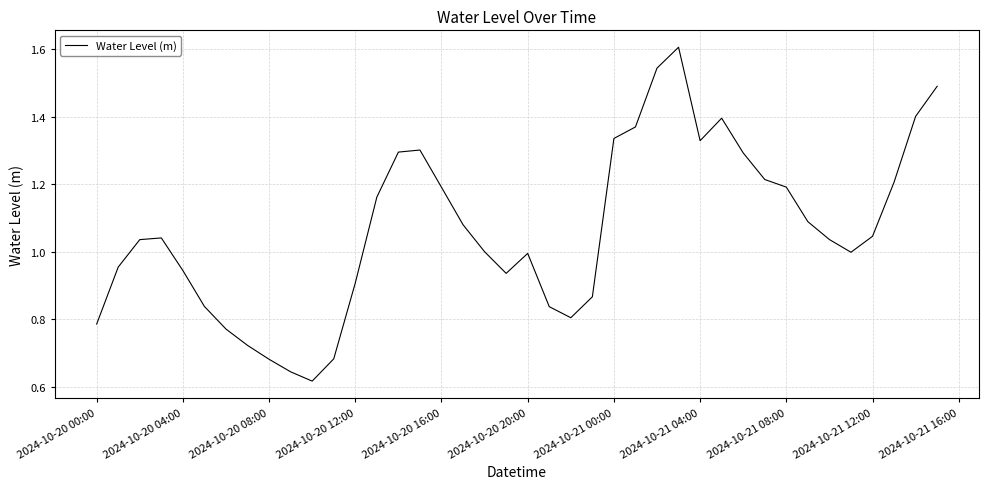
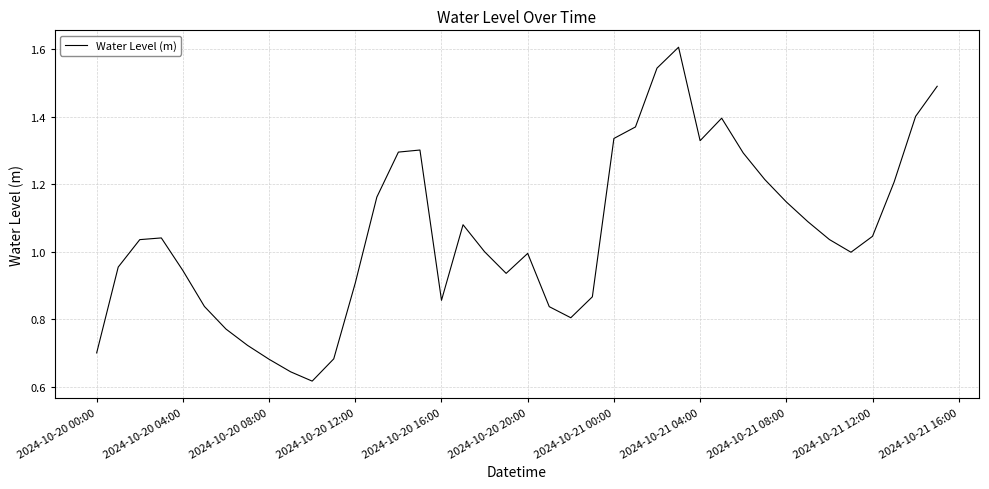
2024-10-20 00:00: 0.79 -> 0.70
2024-10-20 16:00: 1.19 -> 0.86
2024-10-21 08:00: 1.19 -> 1.15
